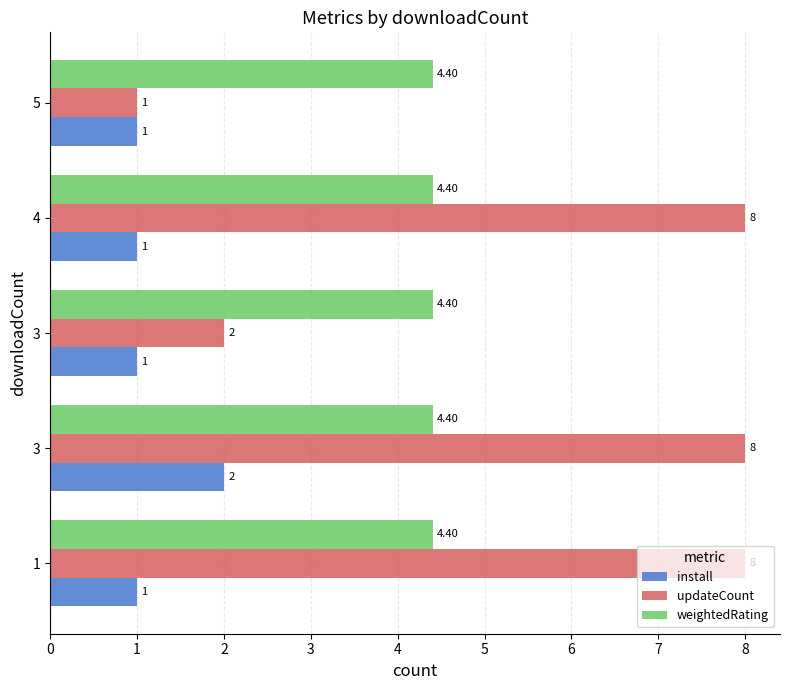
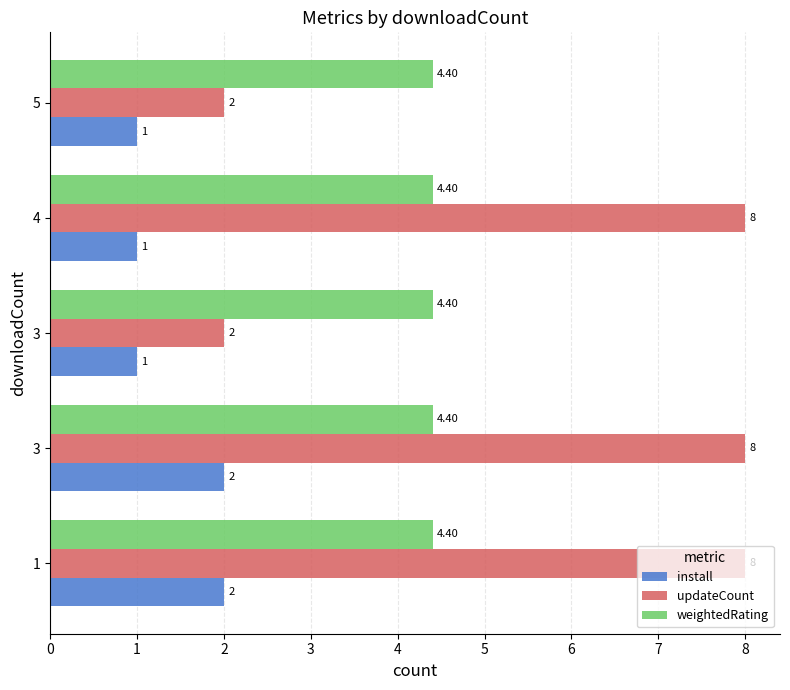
updateCount, 5: 1 -> 2
install, 1: 1 -> 2
